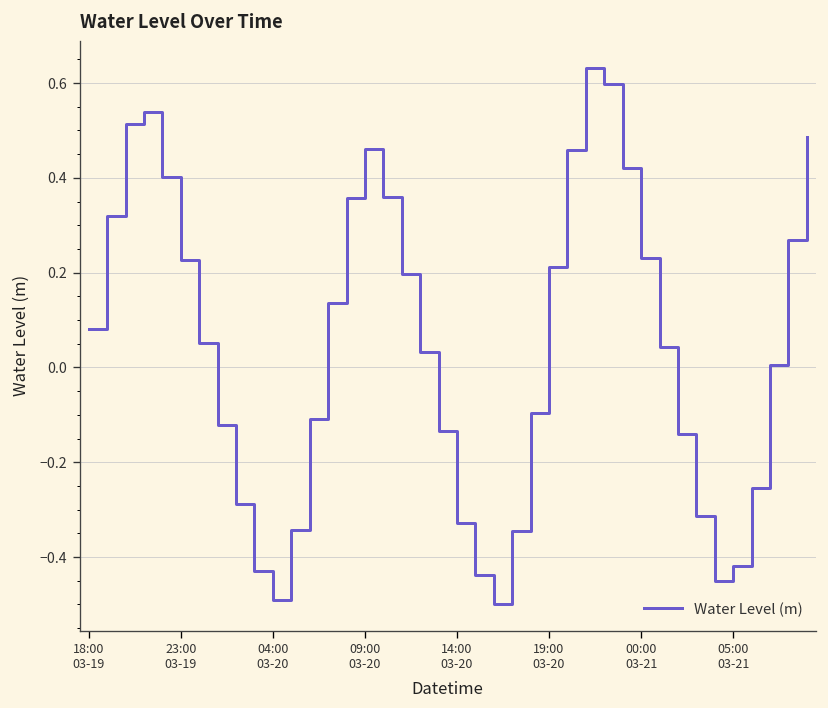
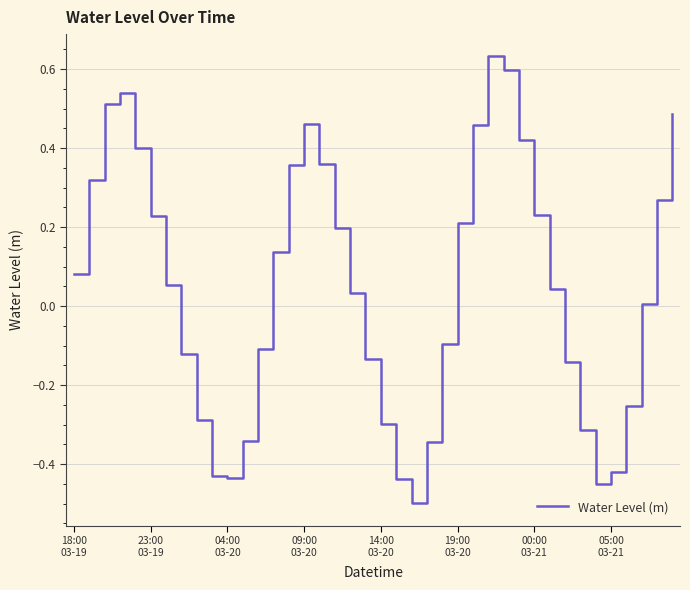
04:00 03-20: -0.49 -> -0.43
14:00 03-20: -0.33 -> -0.30
